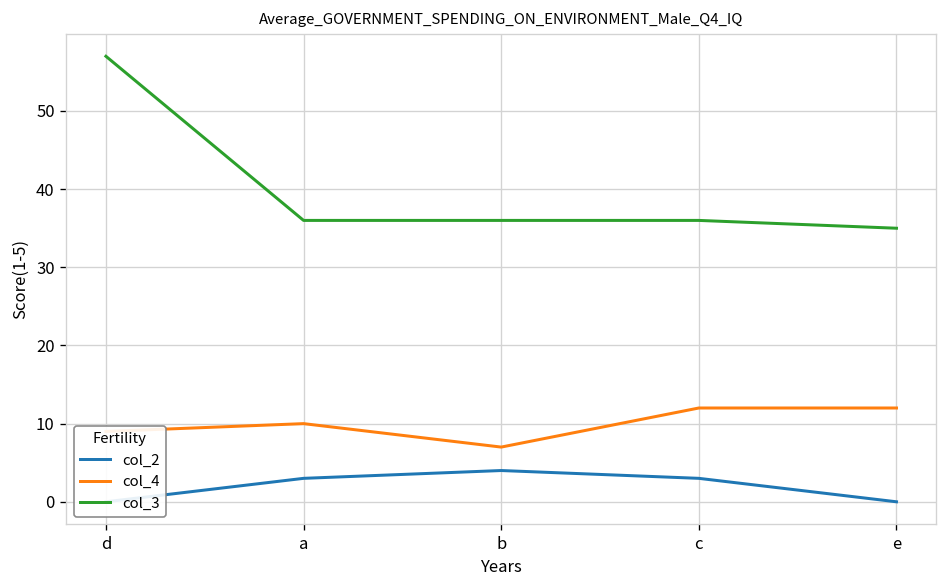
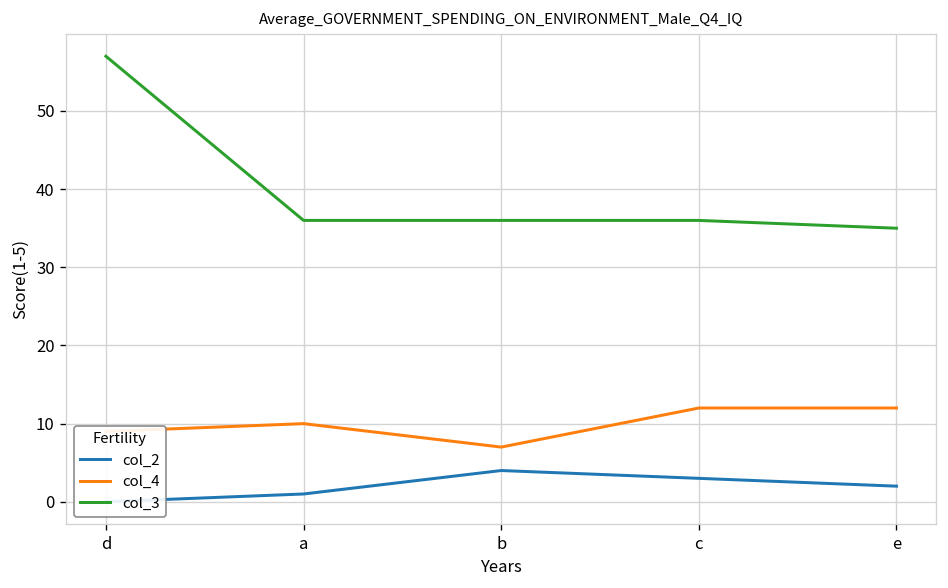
col_2, a: 3 -> 1
col_2, e: 0 -> 2
